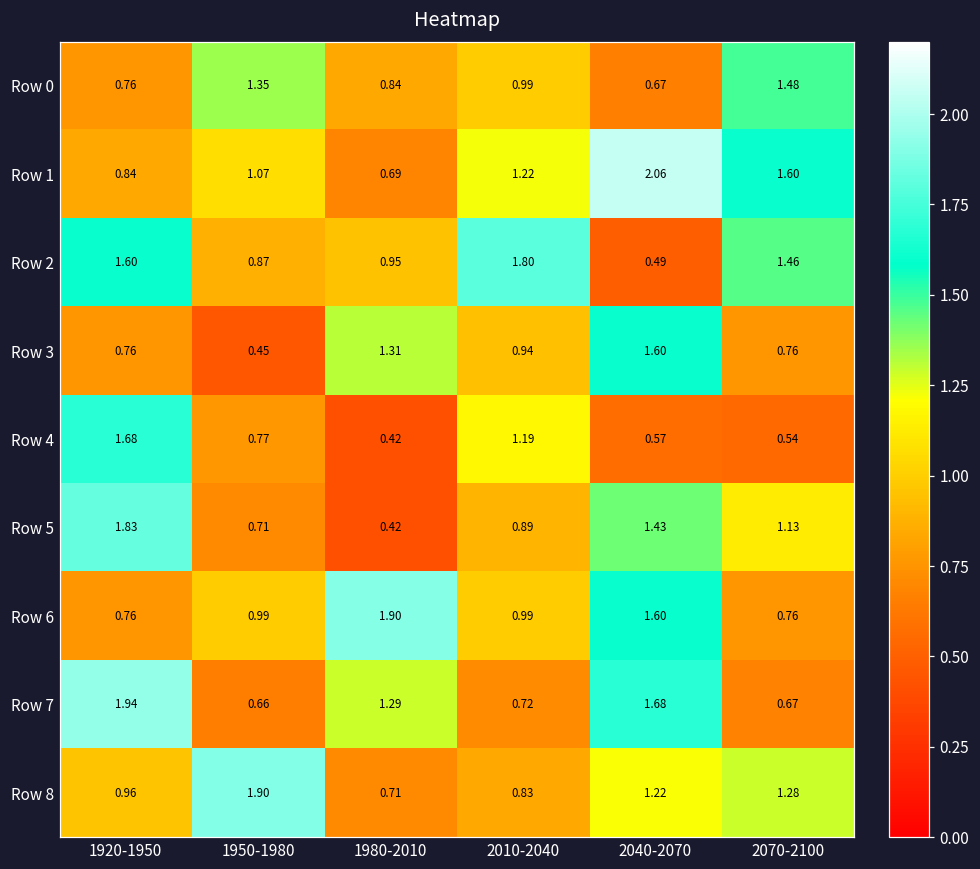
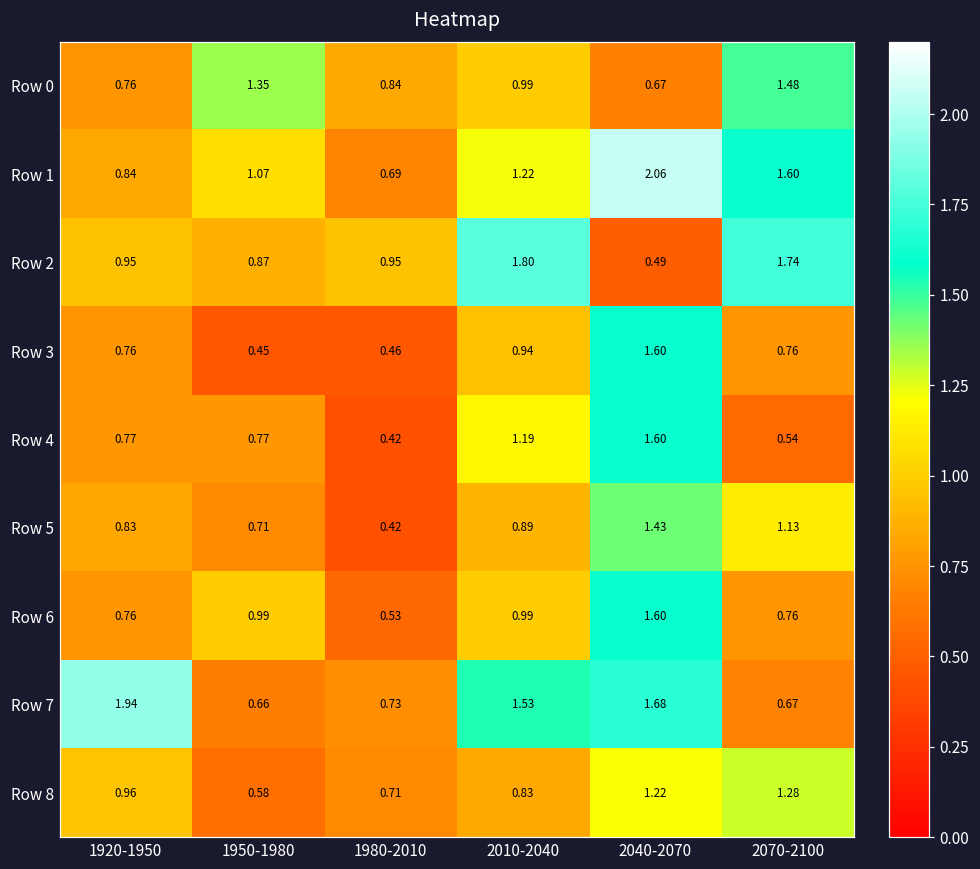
Row 2, 1920-1950: 1.60 -> 0.95
Row 2, 2070-2100: 1.46 -> 1.74
Row 3, 1980-2010: 1.31 -> 0.46
Row 4, 1920-1950: 1.68 -> 0.77
Row 4, 2040-2070: 0.57 -> 1.60
Row 5, 1920-1950: 1.83 -> 0.83
Row 6, 1980-2010: 1.90 -> 0.53
Row 7, 1980-2010: 1.29 -> 0.73
Row 7, 2010-2040: 0.72 -> 1.53
Row 8, 1950-1980: 1.90 -> 0.58
